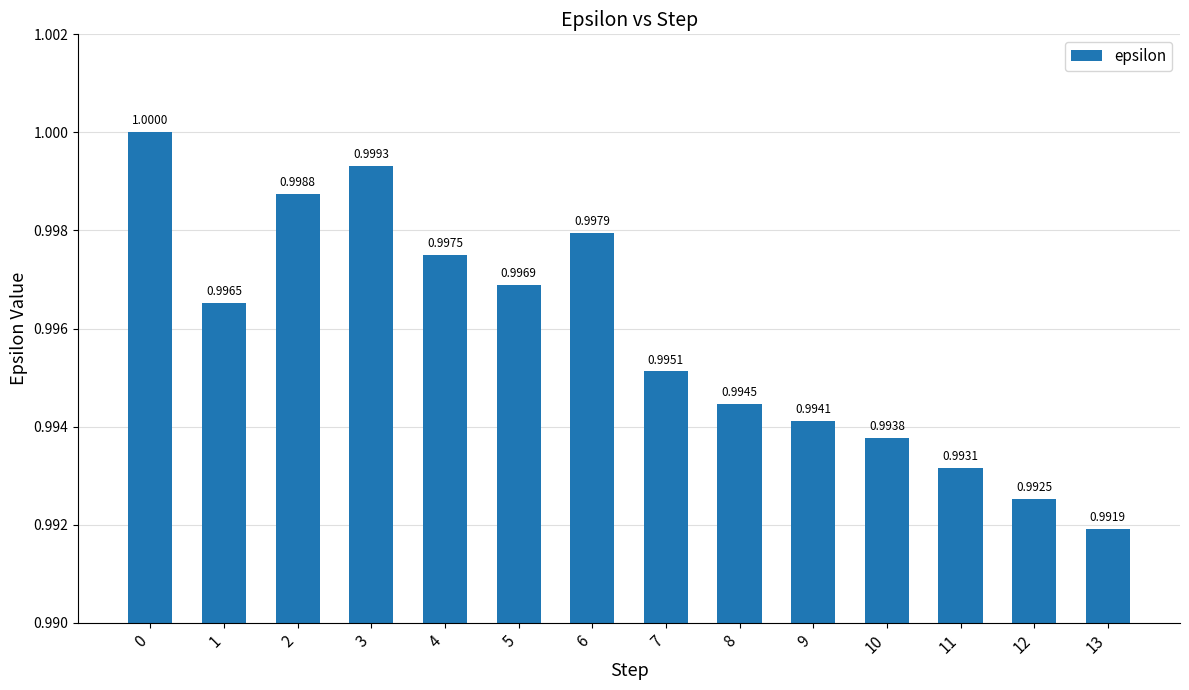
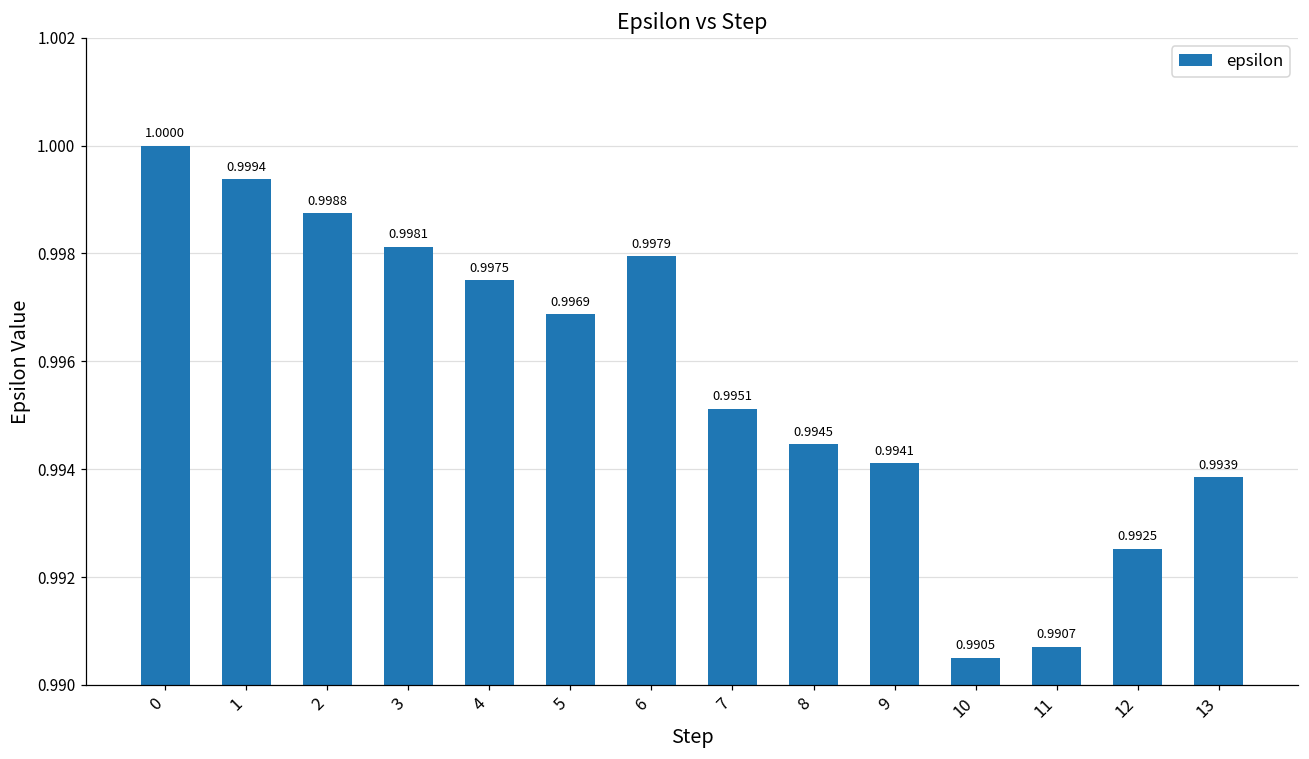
1: 0.9965 -> 0.9994
3: 0.9993 -> 0.9981
10: 0.9938 -> 0.9905
11: 0.9931 -> 0.9907
13: 0.9919 -> 0.9939
